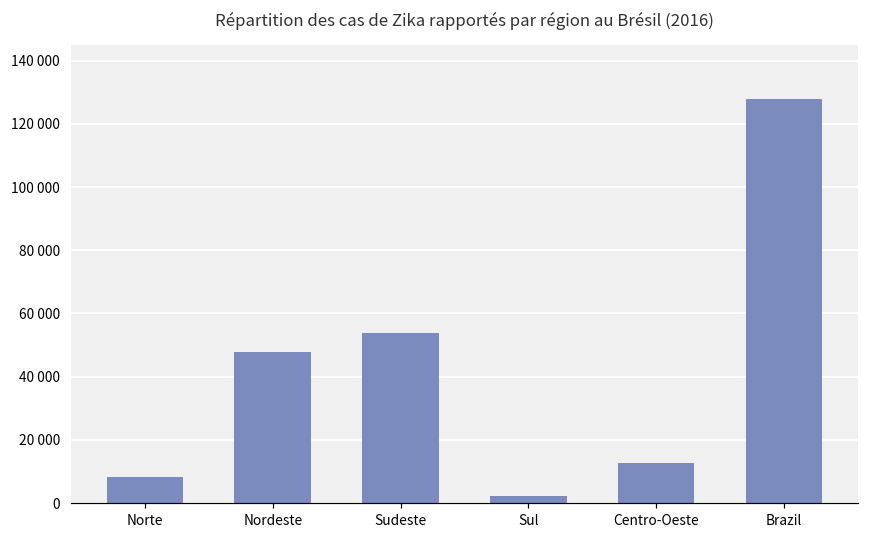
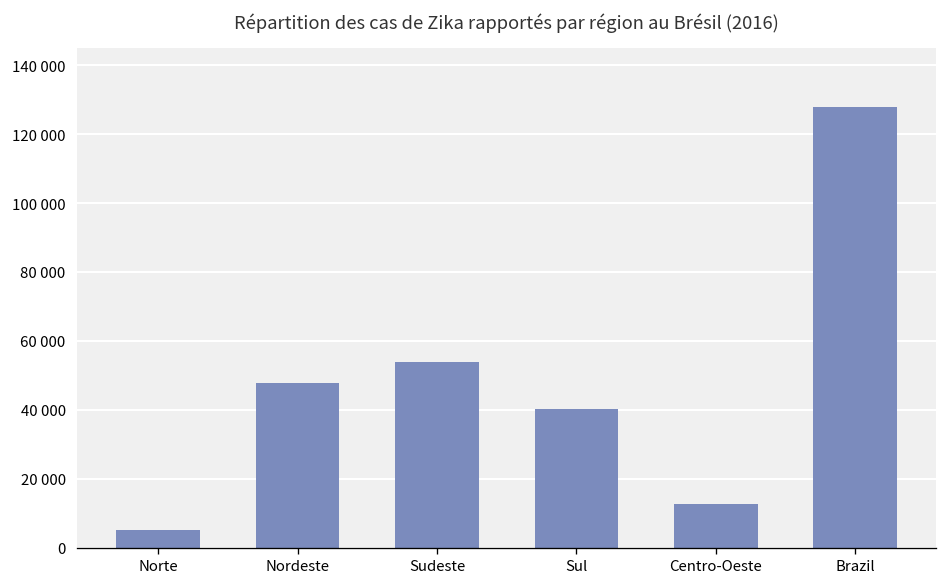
Norte: 8000 -> 5000
Sul: 2000 -> 40000
